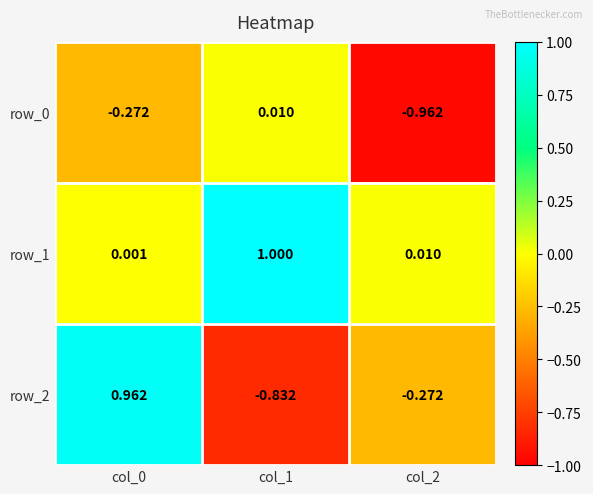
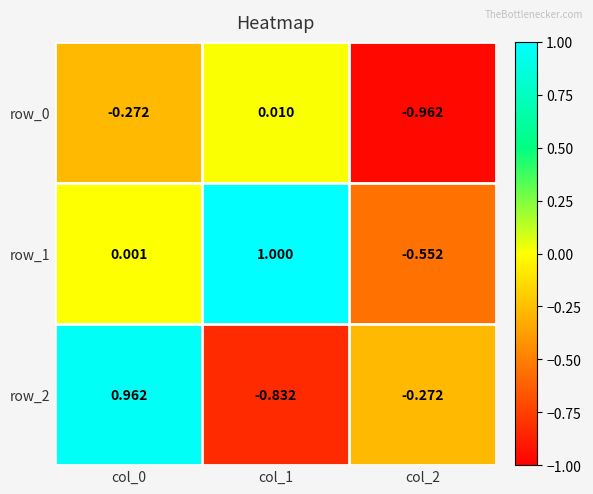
row_1, col_2: 0.010 -> -0.552
